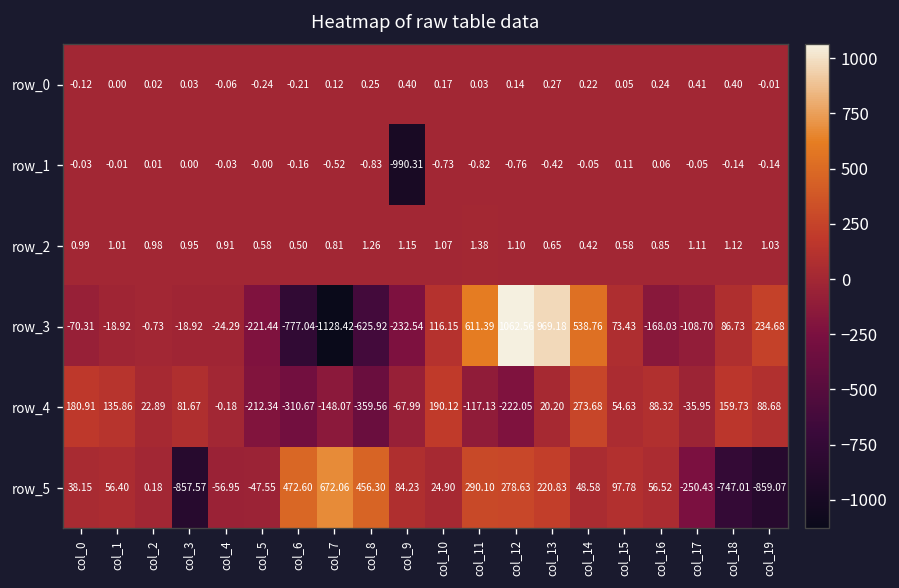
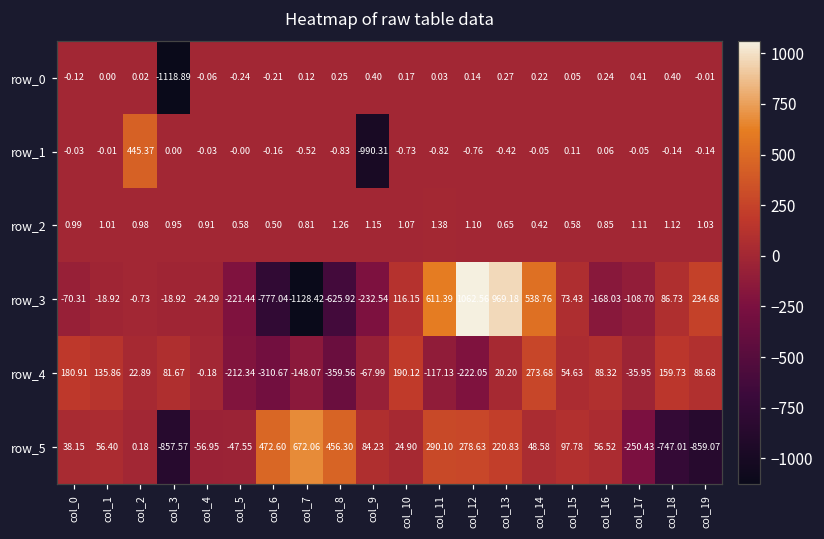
row_0, col_3: 0.03 -> -1118.89
row_1, col_2: 0.01 -> 445.37
